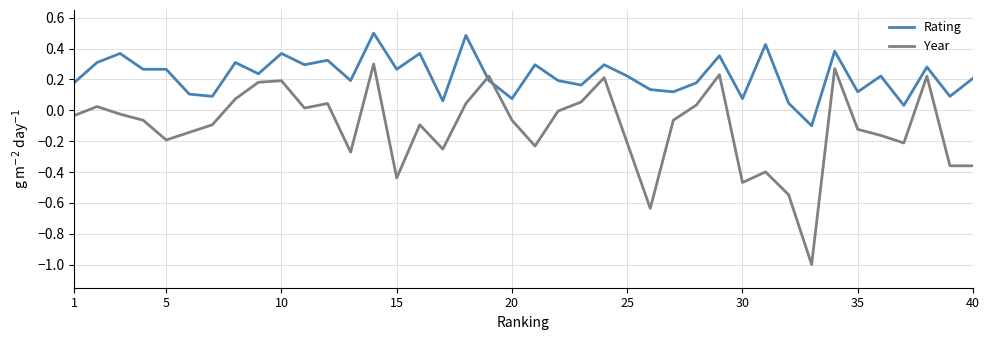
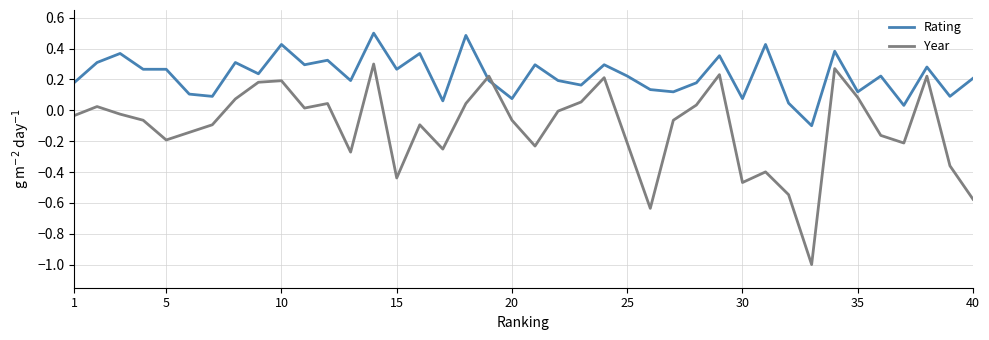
Rating, 10: 0.37 -> 0.43
Year, 35: -0.12 -> 0.08
Year, 40: -0.36 -> -0.58
